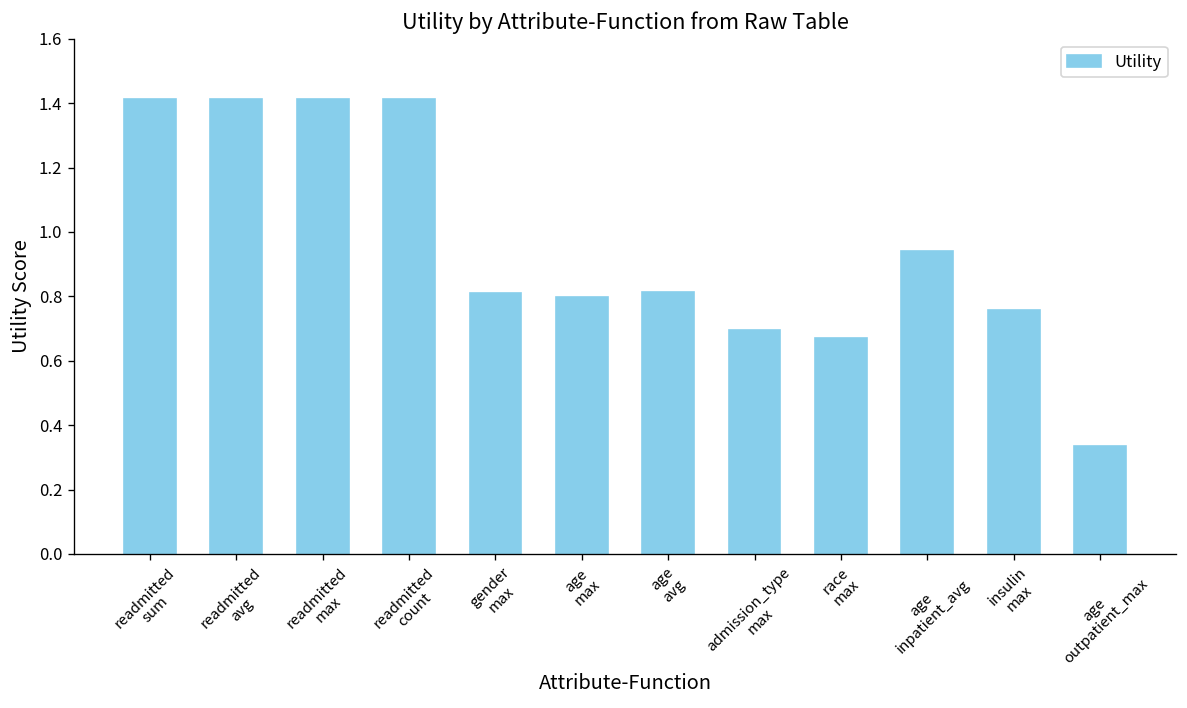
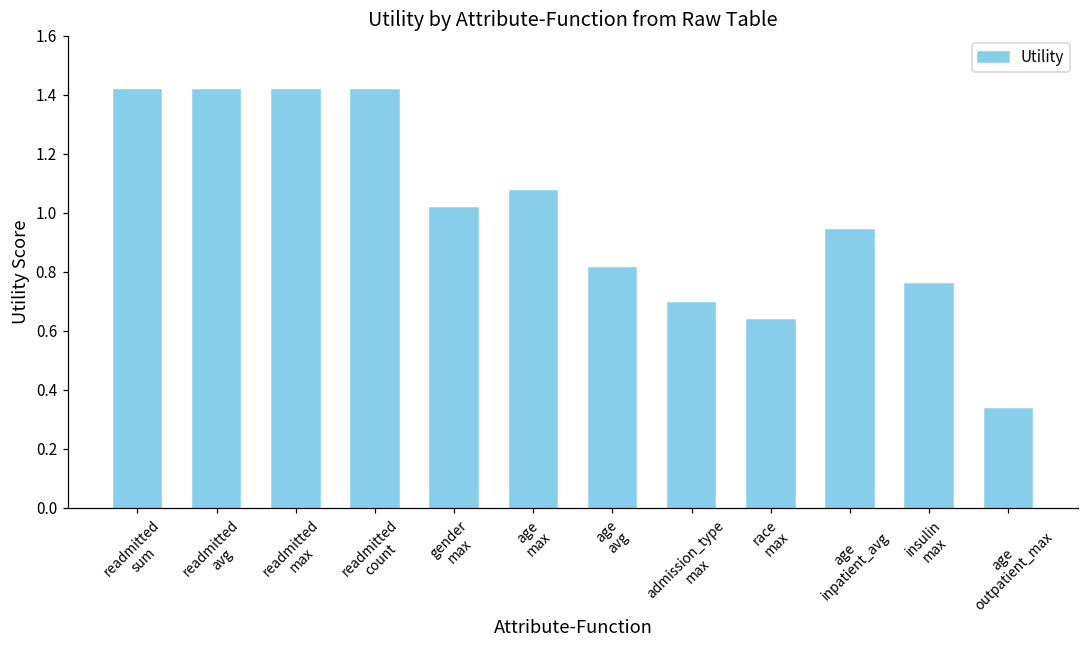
gender max: 0.81 -> 1.02
age max: 0.80 -> 1.07
race max: 0.67 -> 0.64
